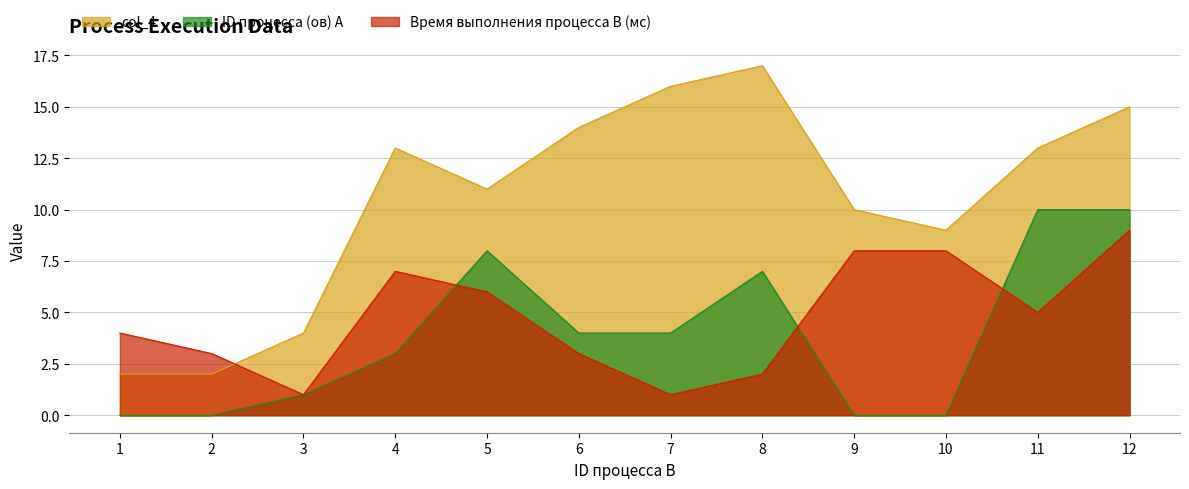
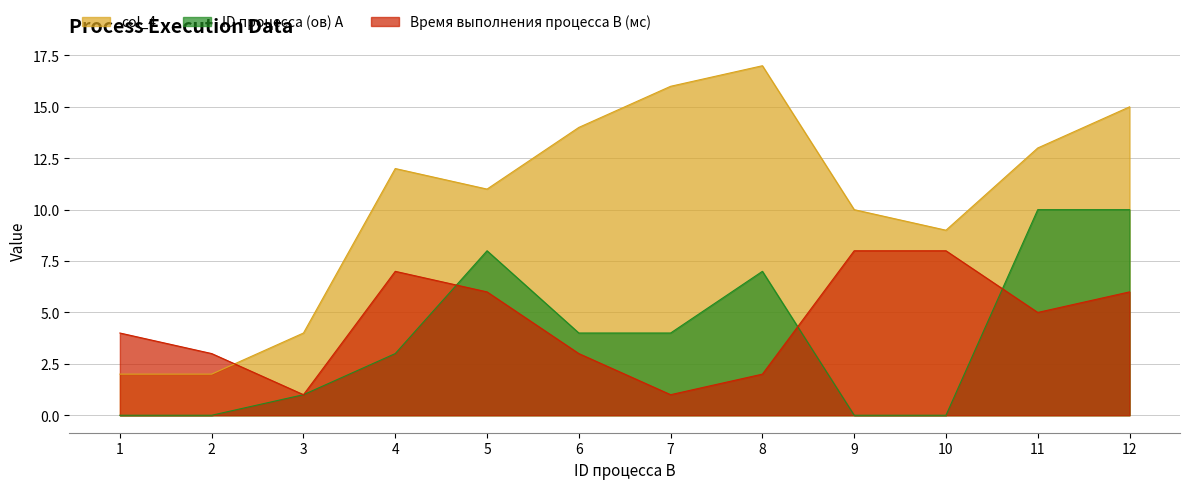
col_4, 4: 13 -> 12
Время выполнения процесса B (мс), 12: 9 -> 6
